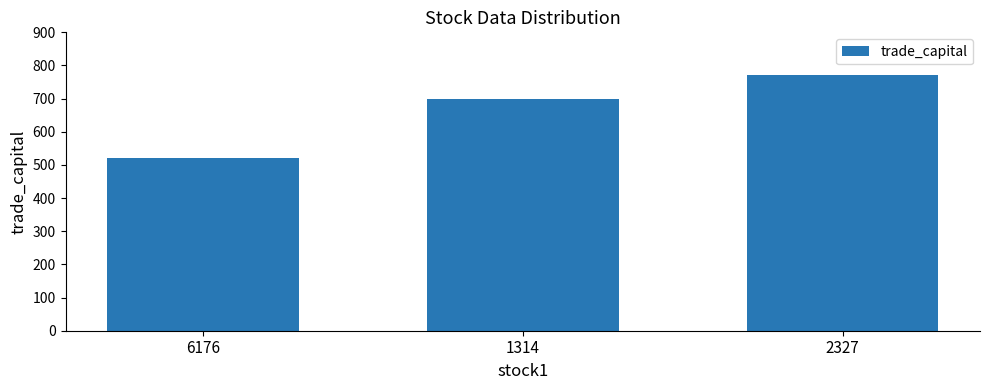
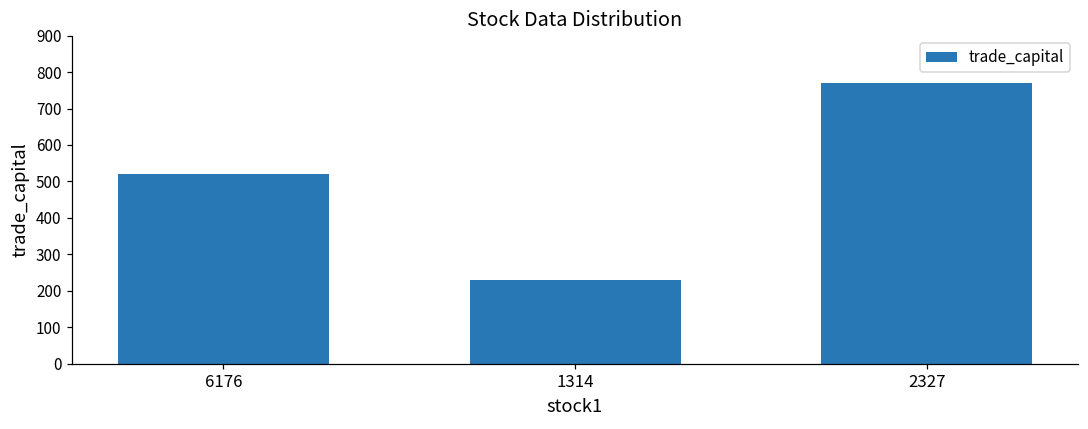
1314: 700 -> 230
